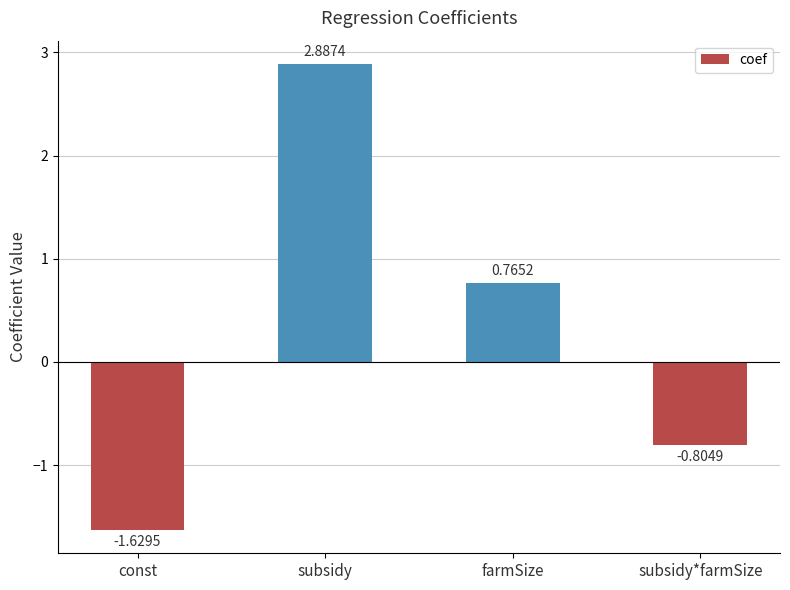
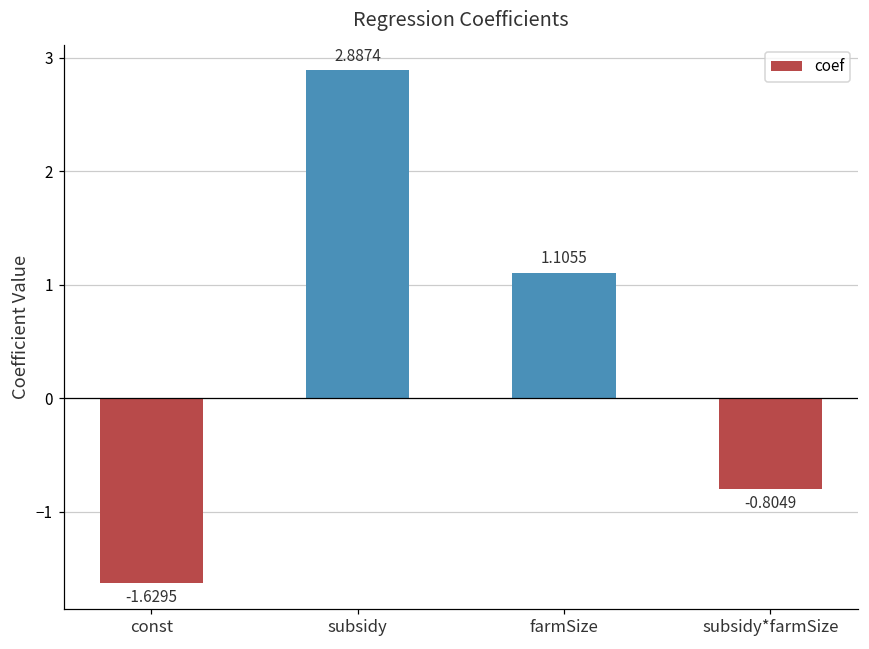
farmSize: 0.7652 -> 1.1055
